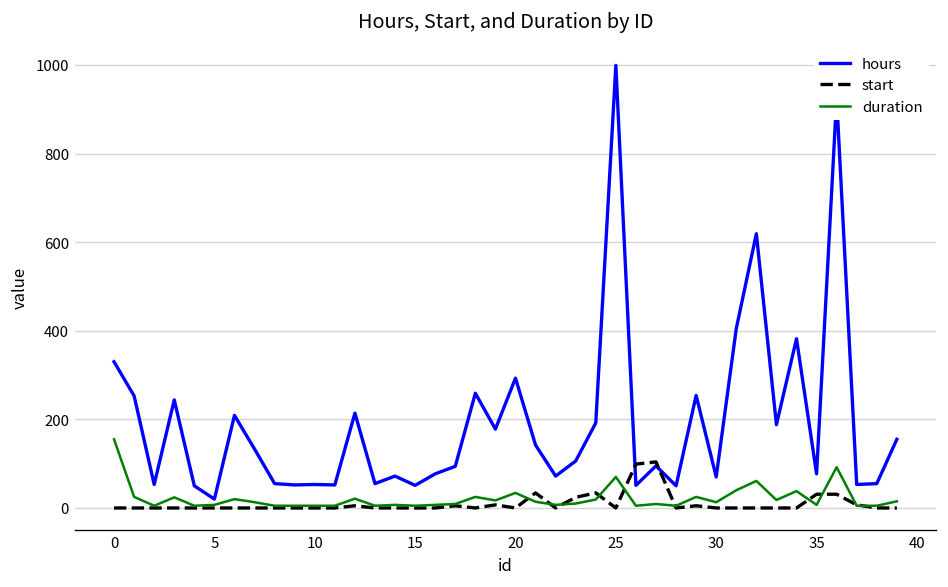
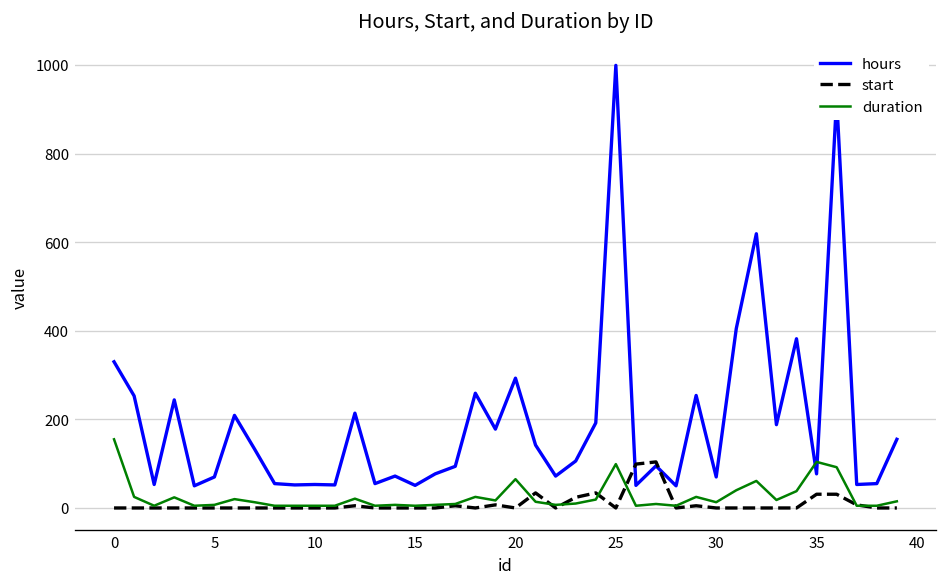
hours, 5: 20 -> 70
duration, 20: 30 -> 70
duration, 25: 70 -> 100
duration, 35: 10 -> 100
